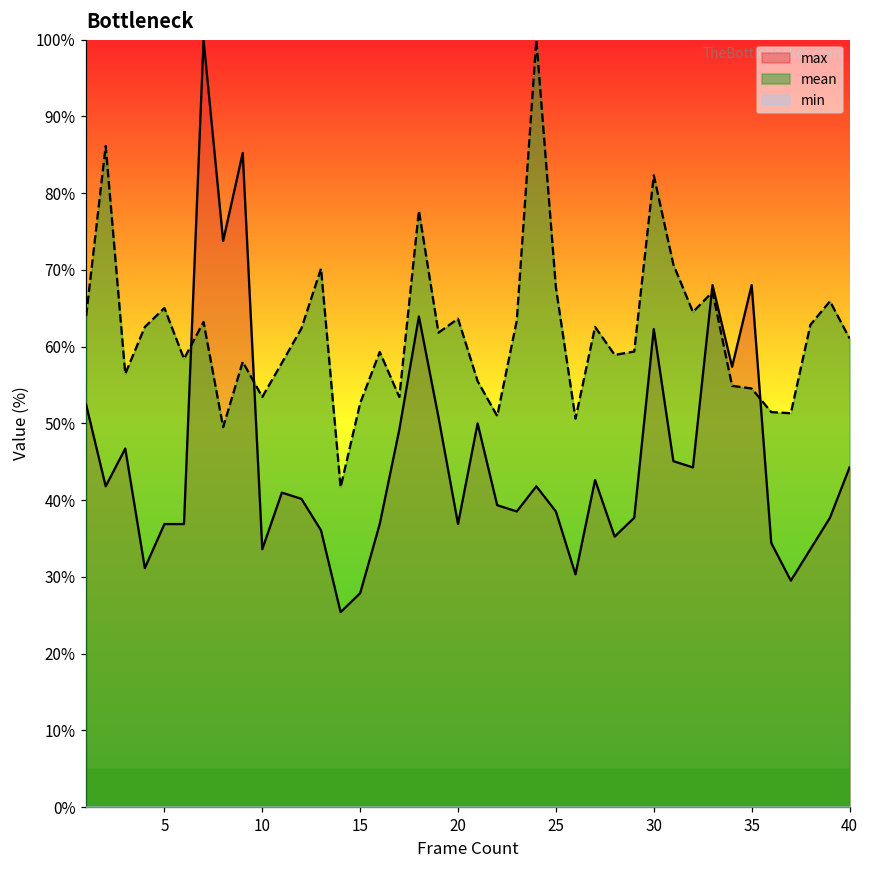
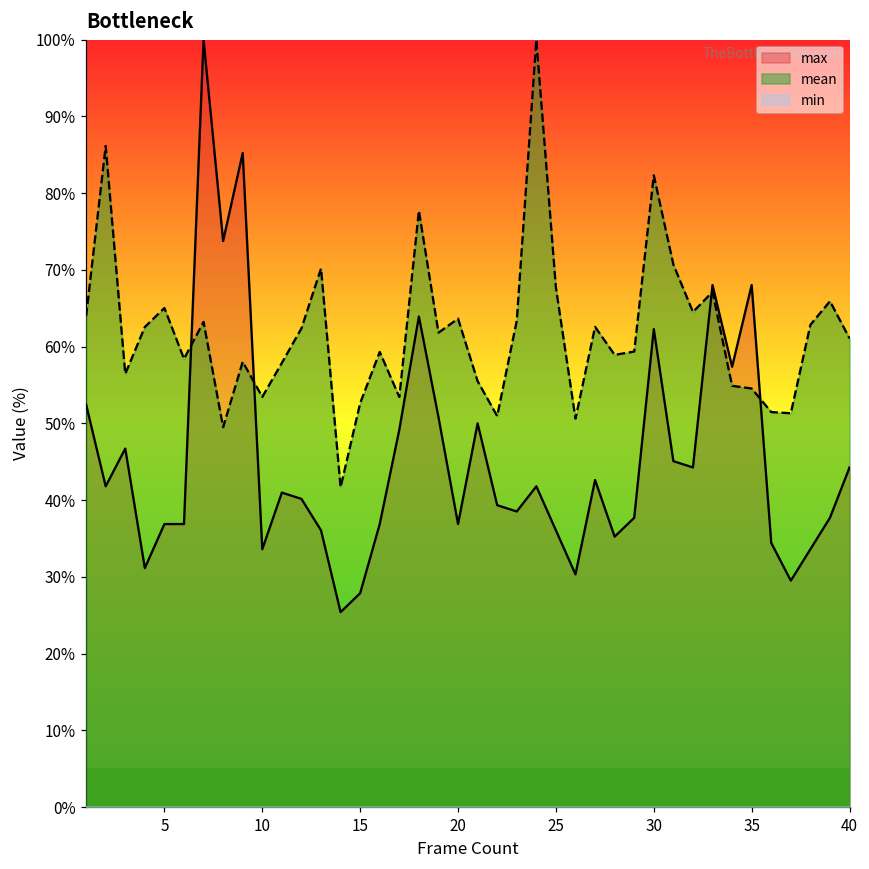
max, 25: 39% -> 36%
